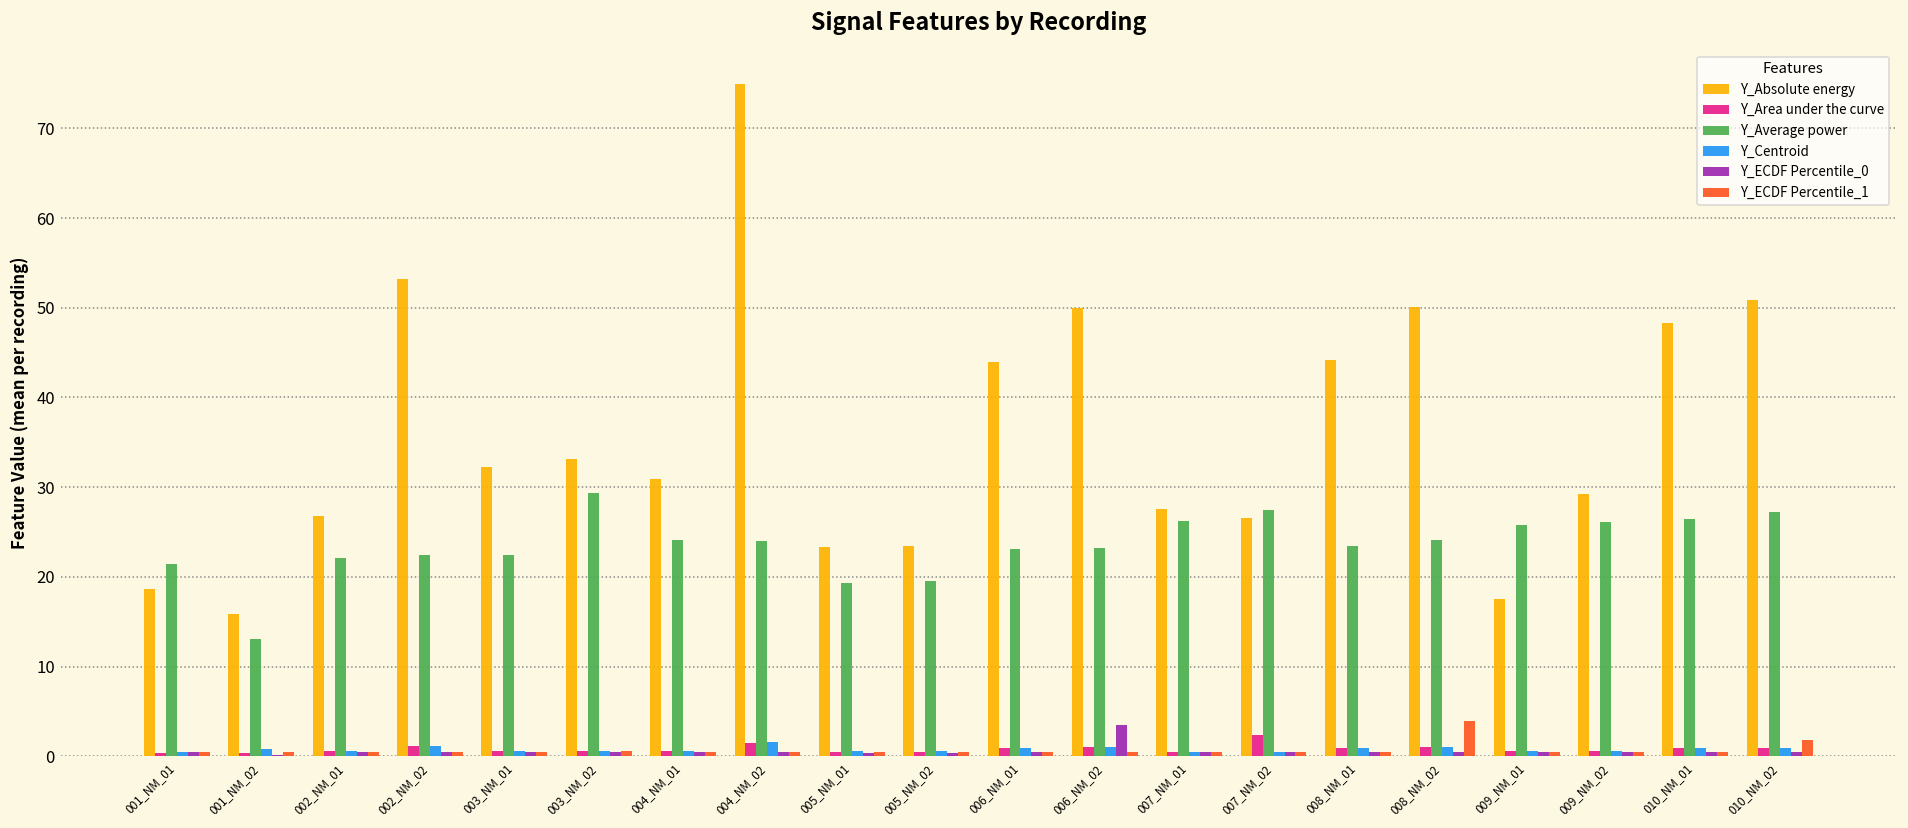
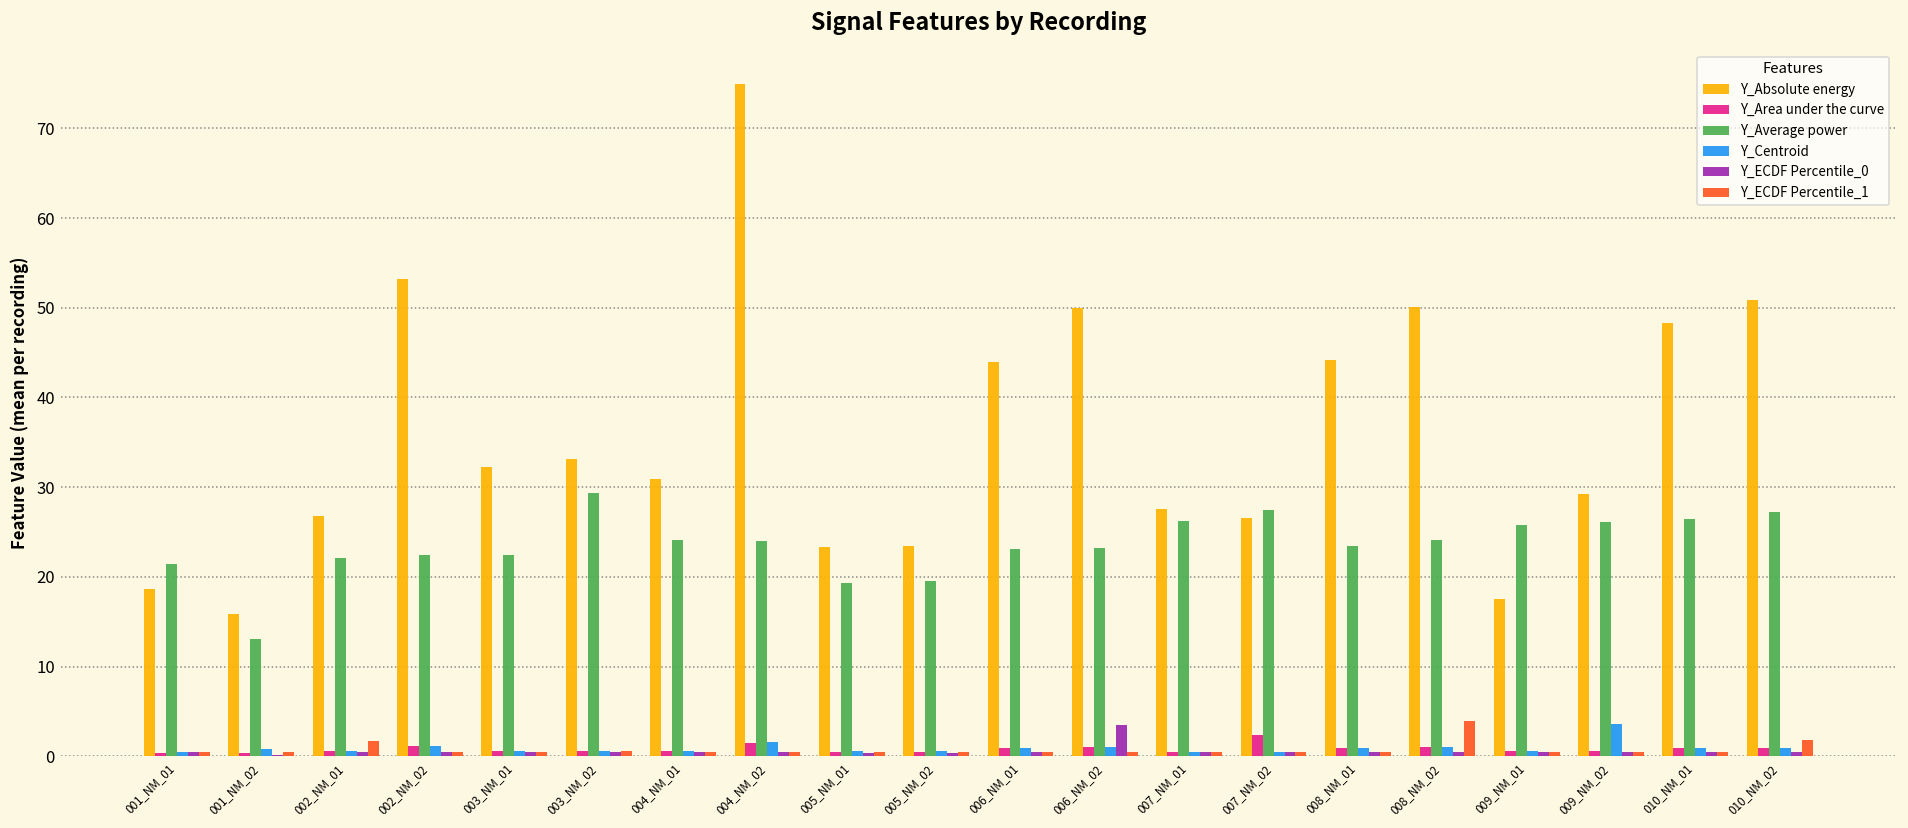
Y_ECDF Percentile_1, 002_NM_01: 0 -> 2
Y_Centroid, 009_NM_02: 1 -> 4
